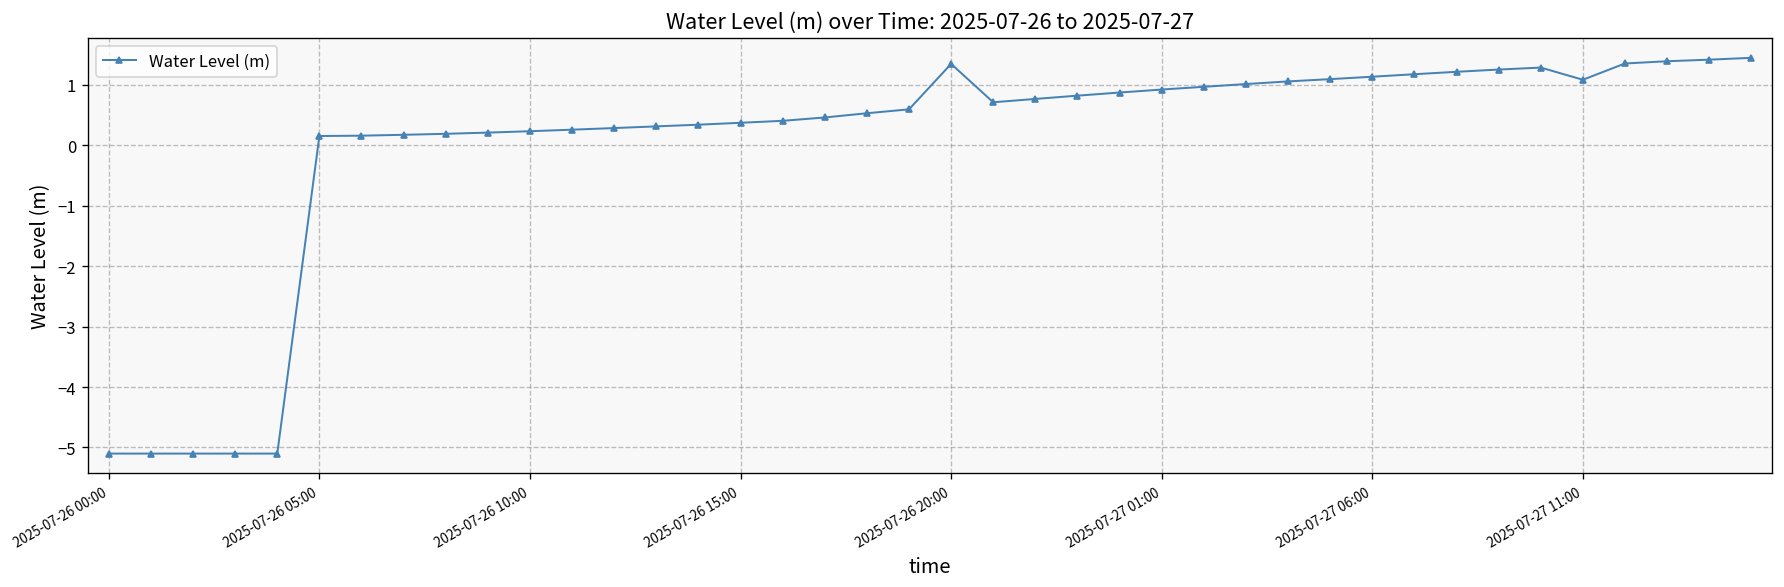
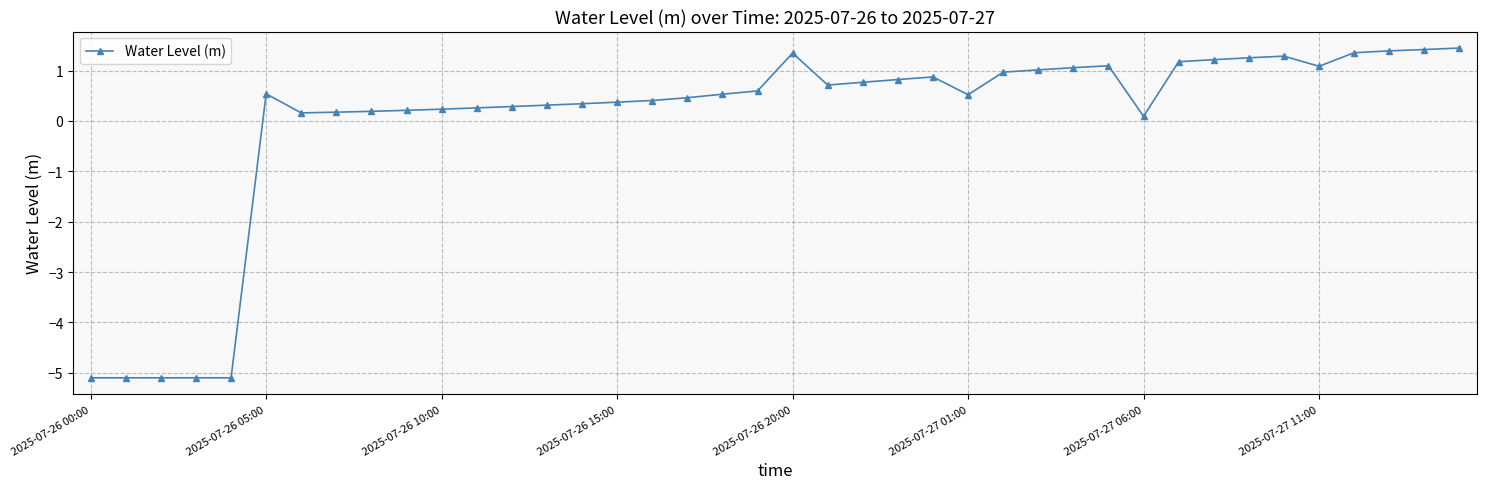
2025-07-26 05:00: 0.2 -> 0.5
2025-07-27 01:00: 0.9 -> 0.5
2025-07-27 06:00: 1.1 -> 0.1
